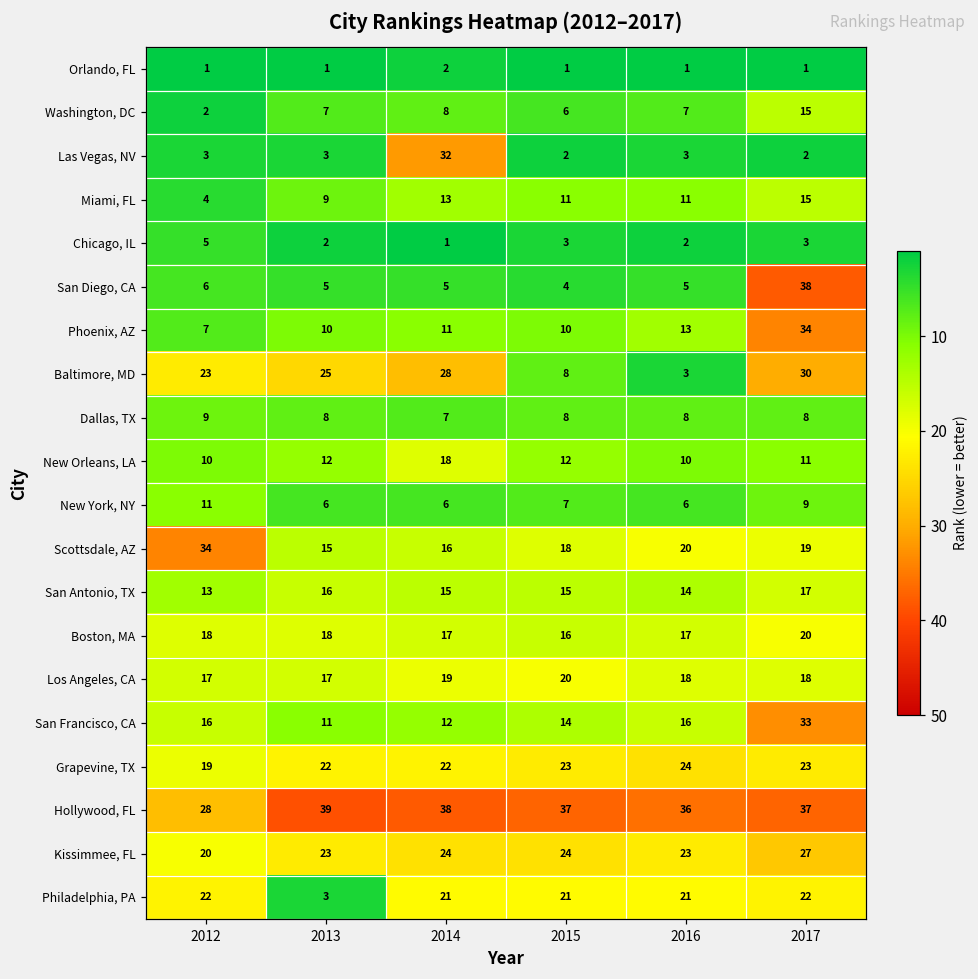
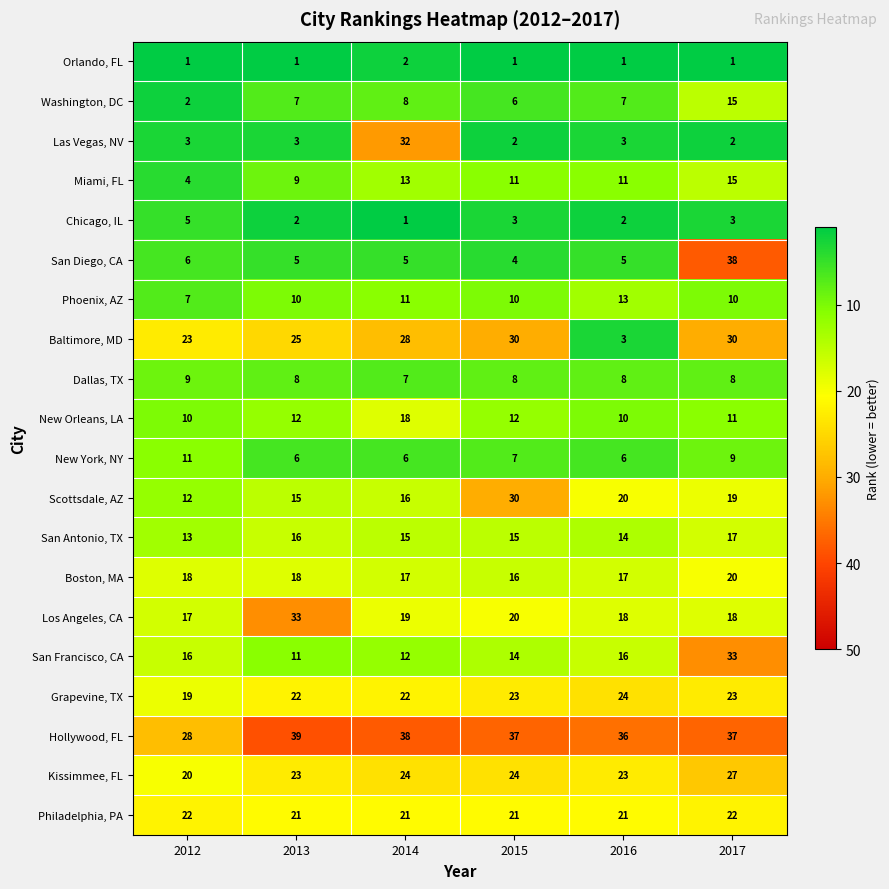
Phoenix, AZ, 2017: 34 -> 10
Baltimore, MD, 2015: 8 -> 30
Scottsdale, AZ, 2012: 34 -> 12
Scottsdale, AZ, 2015: 18 -> 30
Los Angeles, CA, 2013: 17 -> 33
Philadelphia, PA, 2013: 3 -> 21
